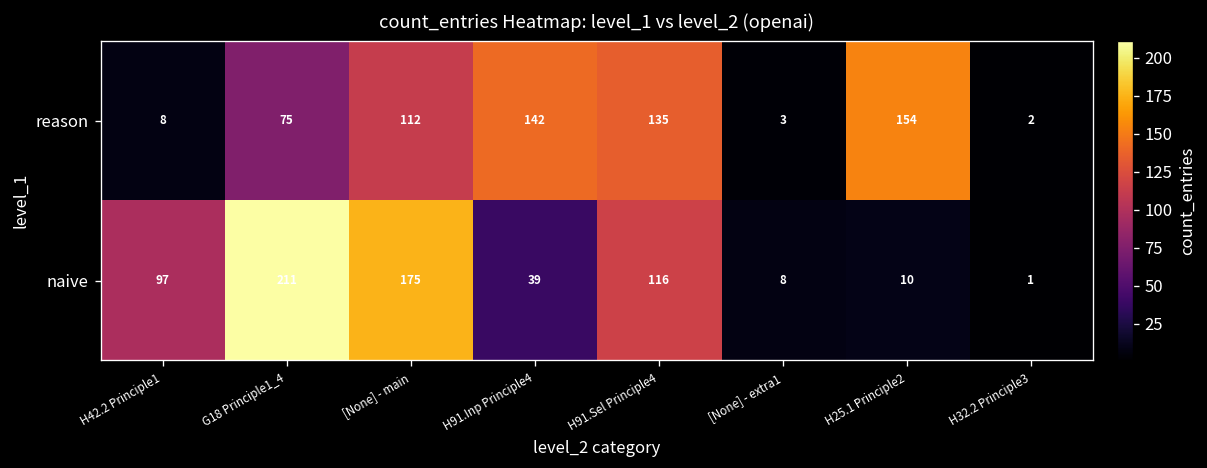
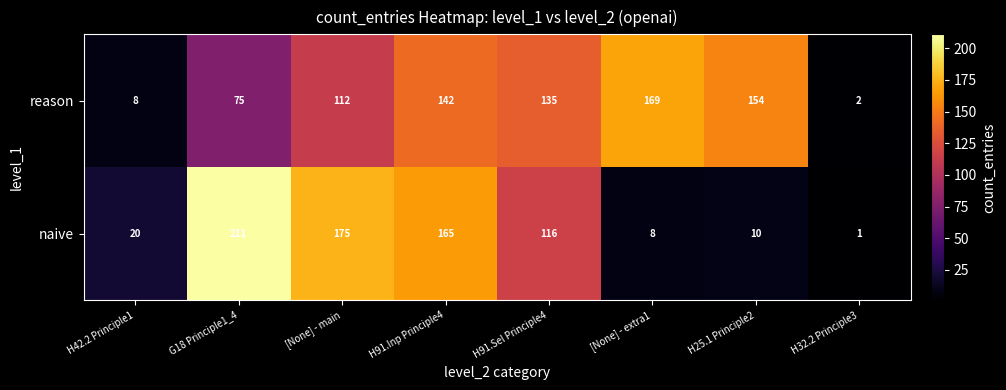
reason, [None] - extra1: 3 -> 169
naive, H42.2 Principle1: 97 -> 20
naive, H91.Inp Principle4: 39 -> 165
